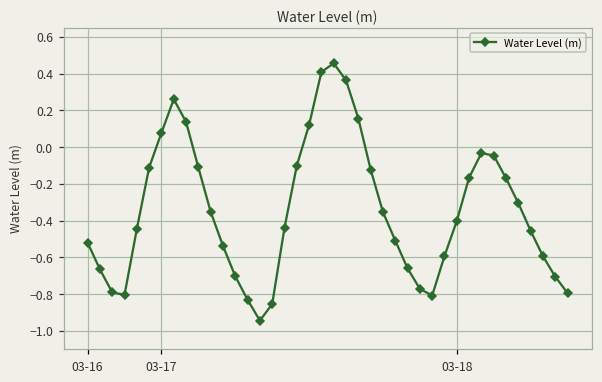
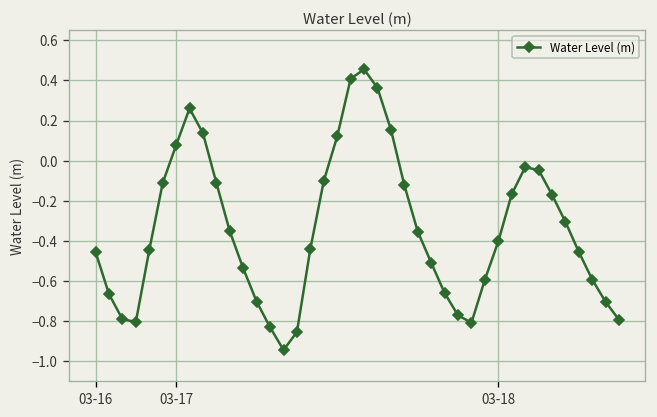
03-16: -0.52 -> -0.46
